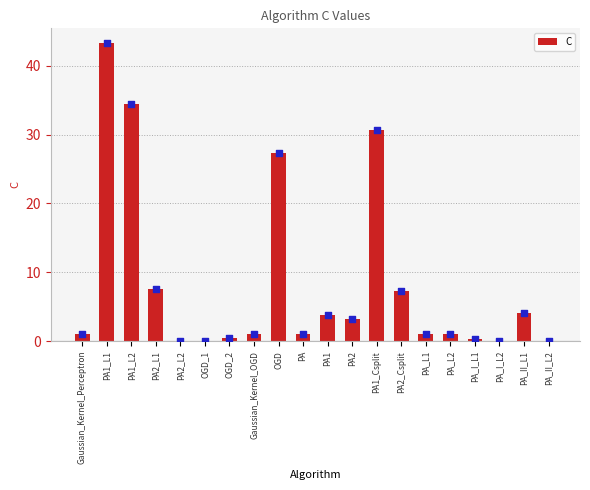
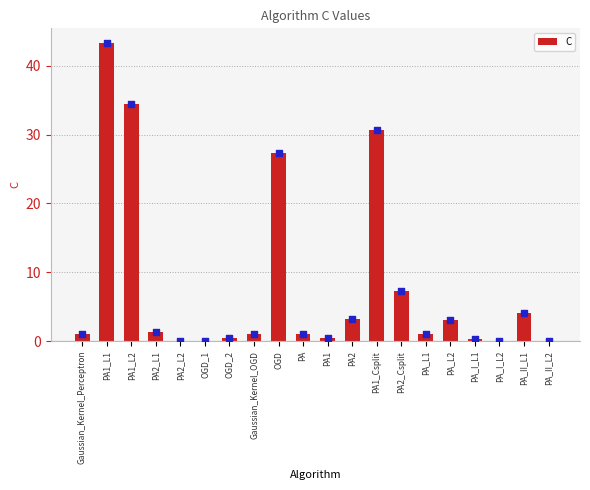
C, PA2_L1: 8 -> 1
C, PA1: 4 -> 0
C, PA_L2: 1 -> 3
